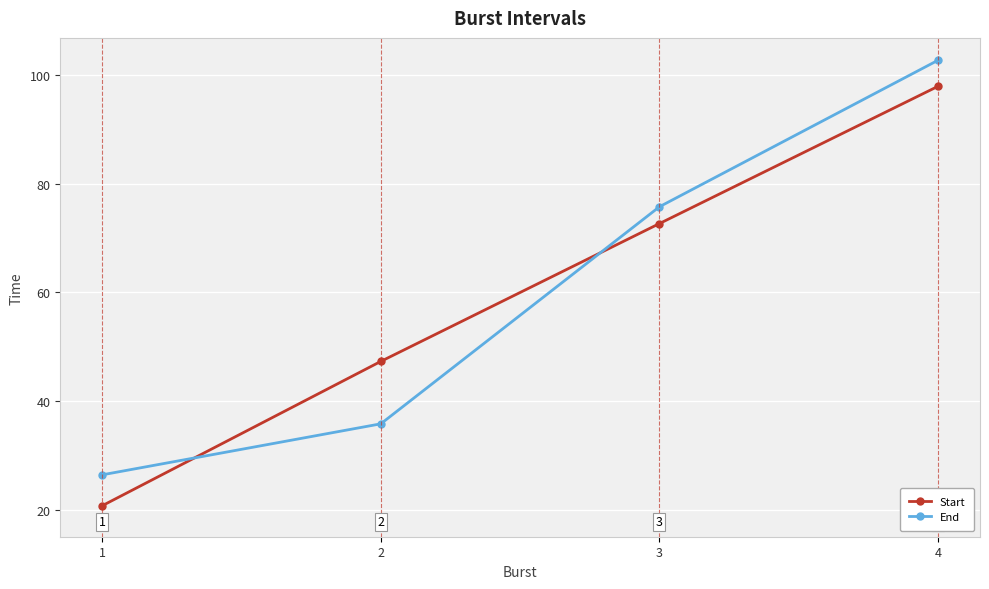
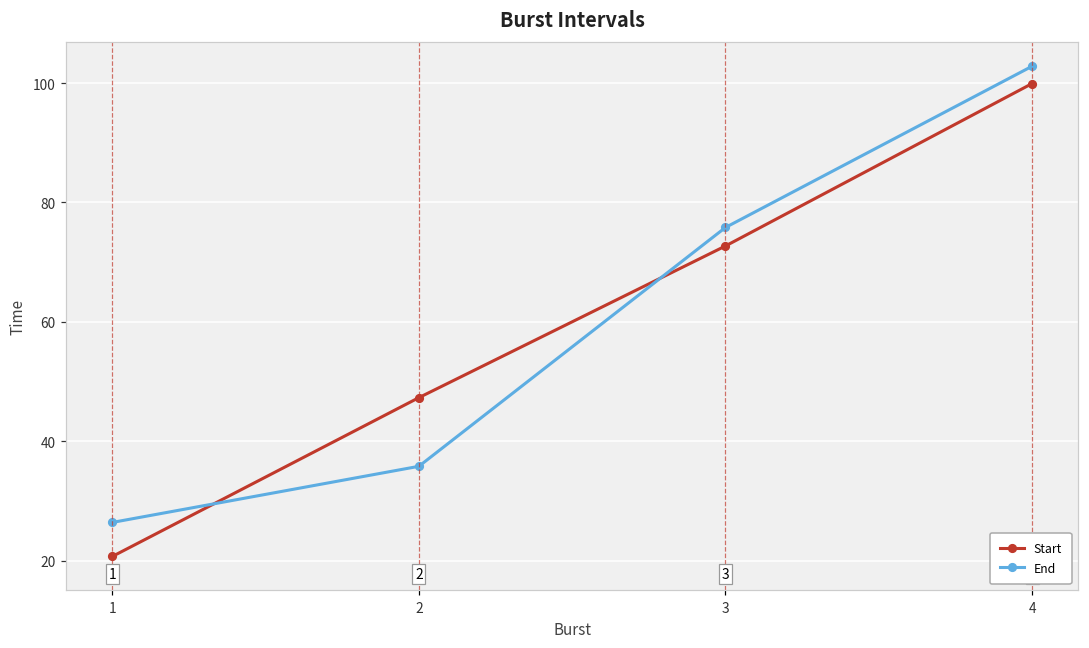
Start, 4: 98 -> 100
